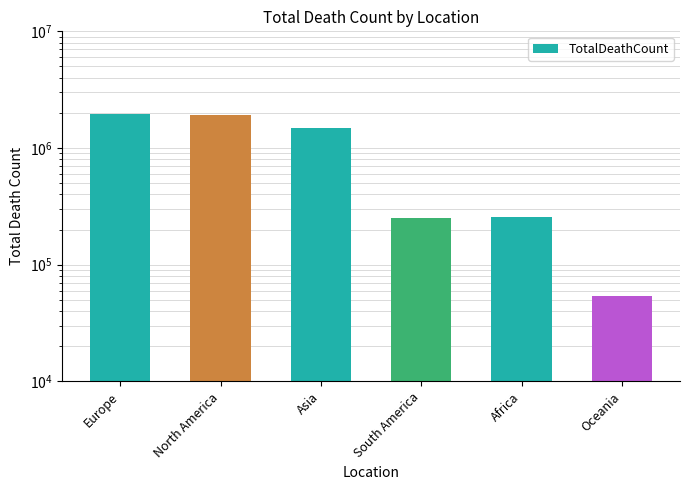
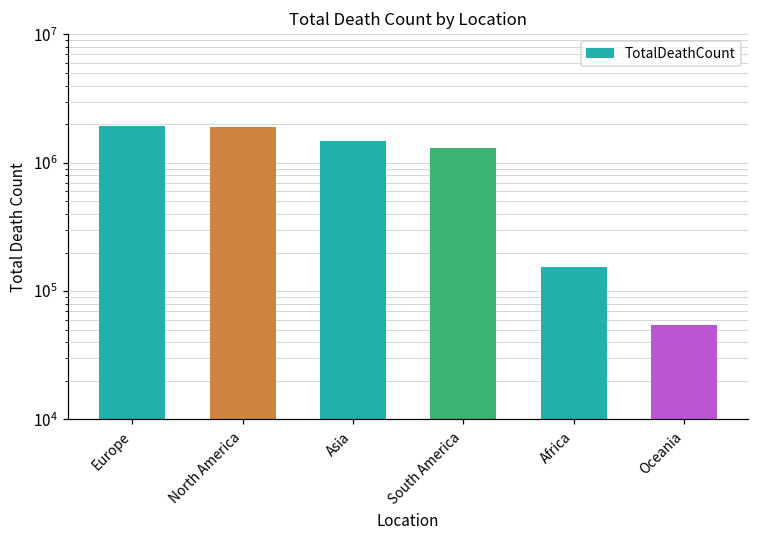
South America: 250000 -> 1300000
Africa: 260000 -> 150000
